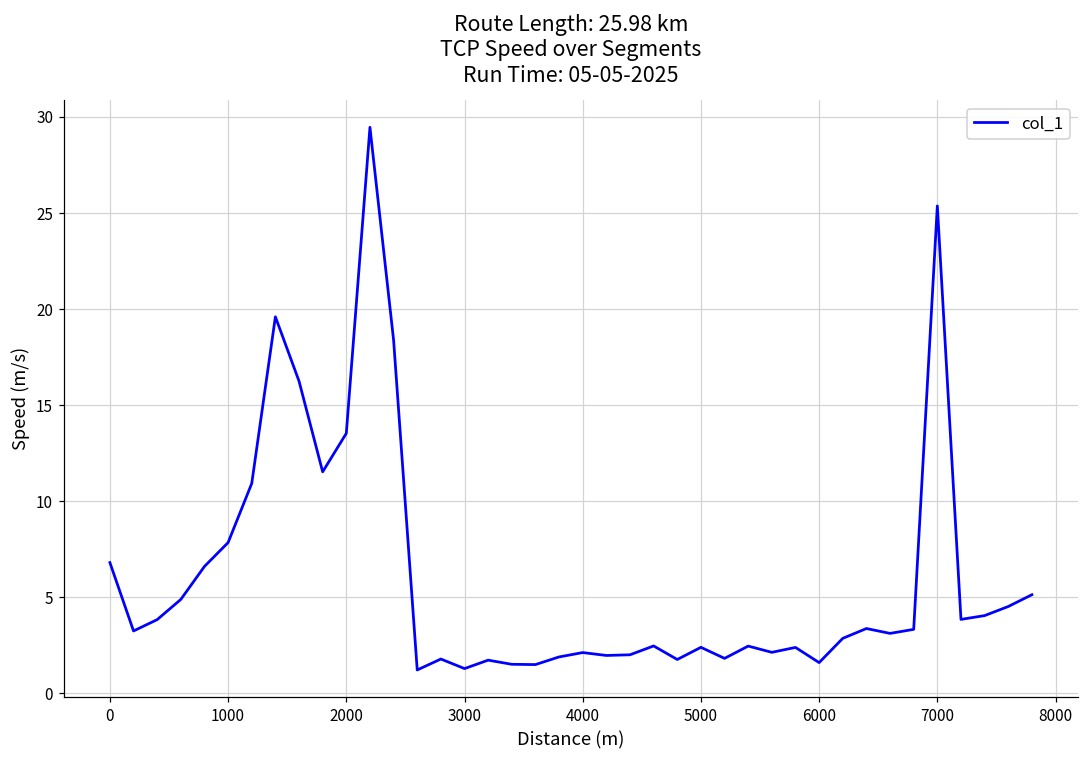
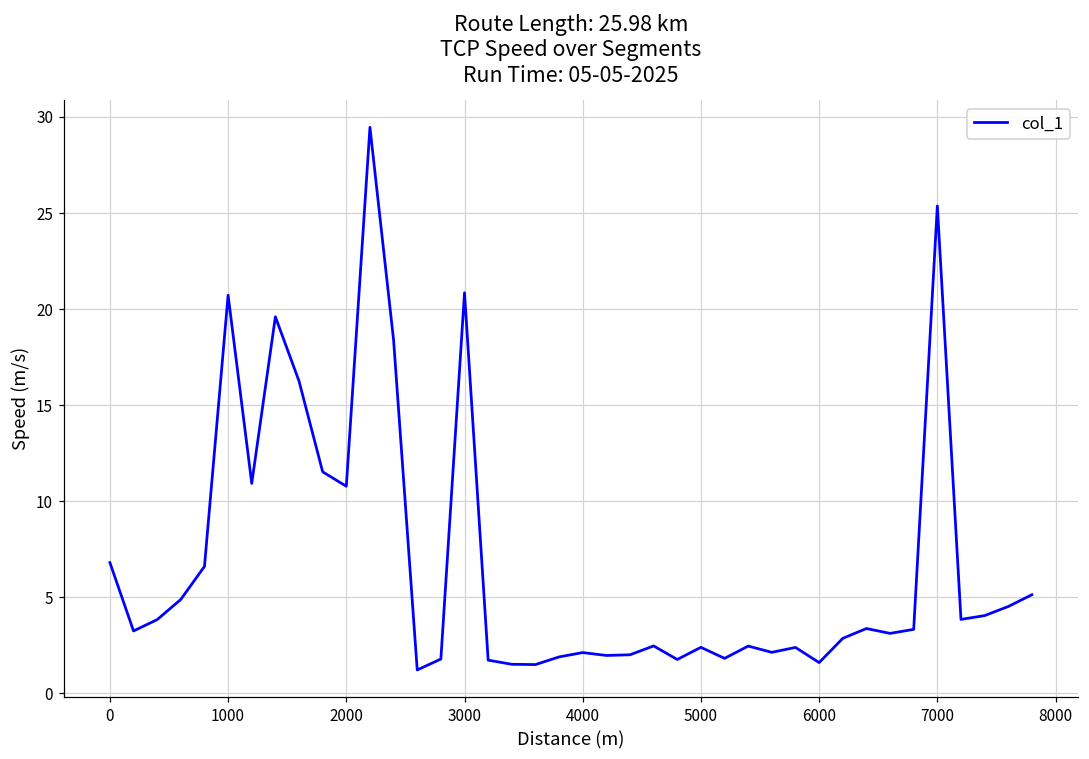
1000: 7.9 -> 20.7
2000: 13.5 -> 10.8
3000: 1.3 -> 20.9
